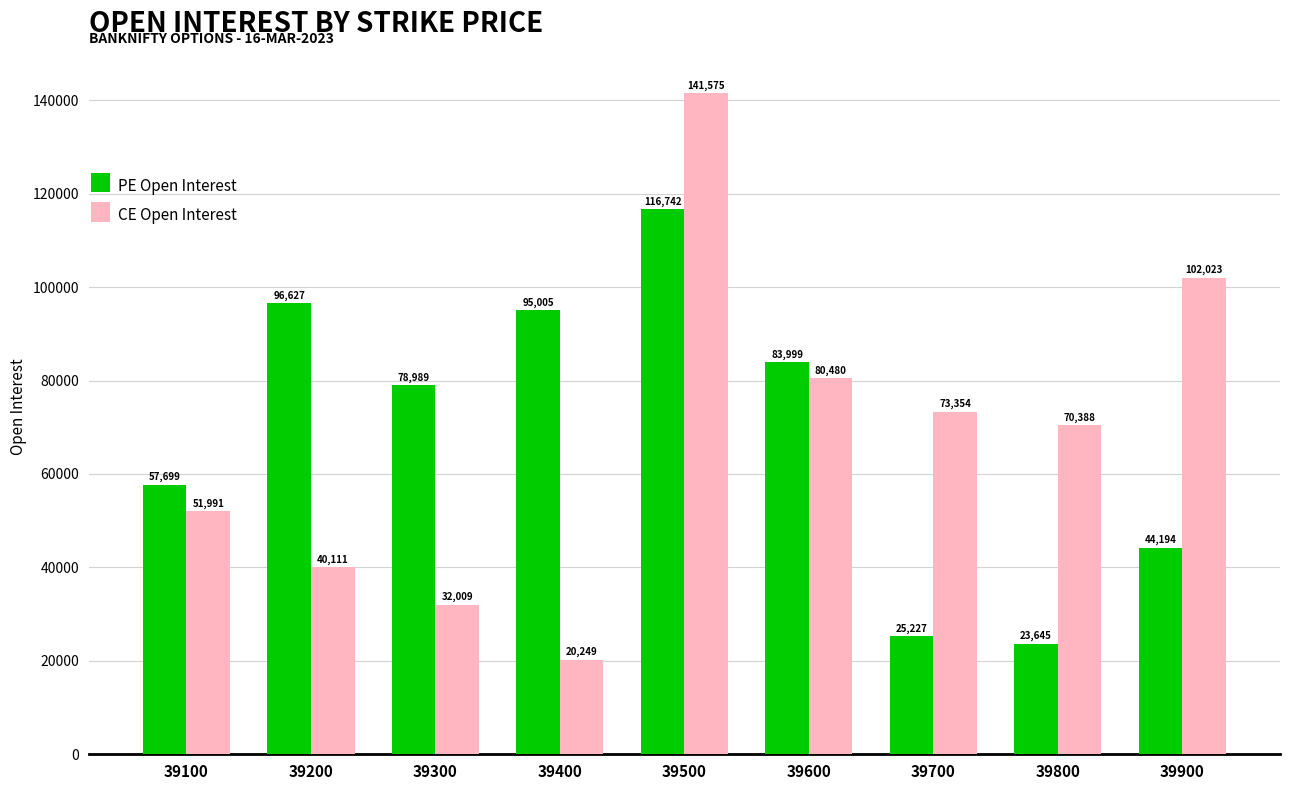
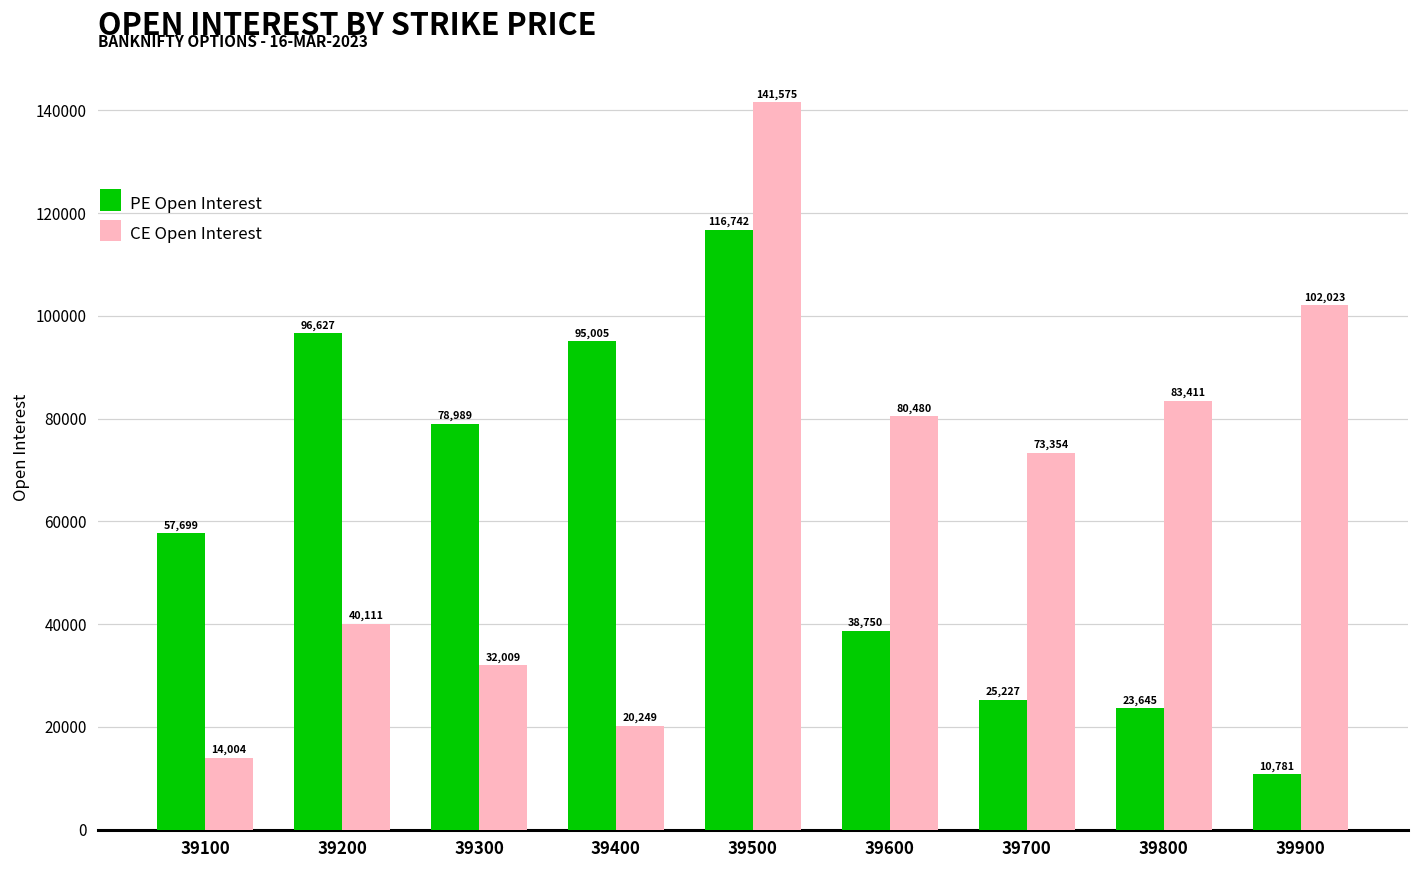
CE Open Interest, 39100: 51,991 -> 14,004
PE Open Interest, 39600: 83,999 -> 38,750
CE Open Interest, 39800: 70,388 -> 83,411
PE Open Interest, 39900: 44,194 -> 10,781
